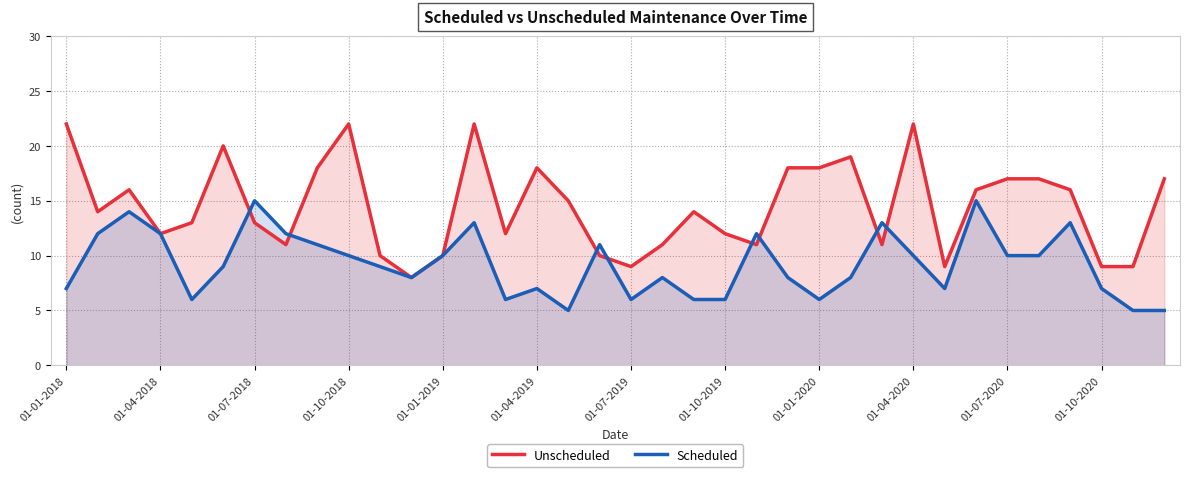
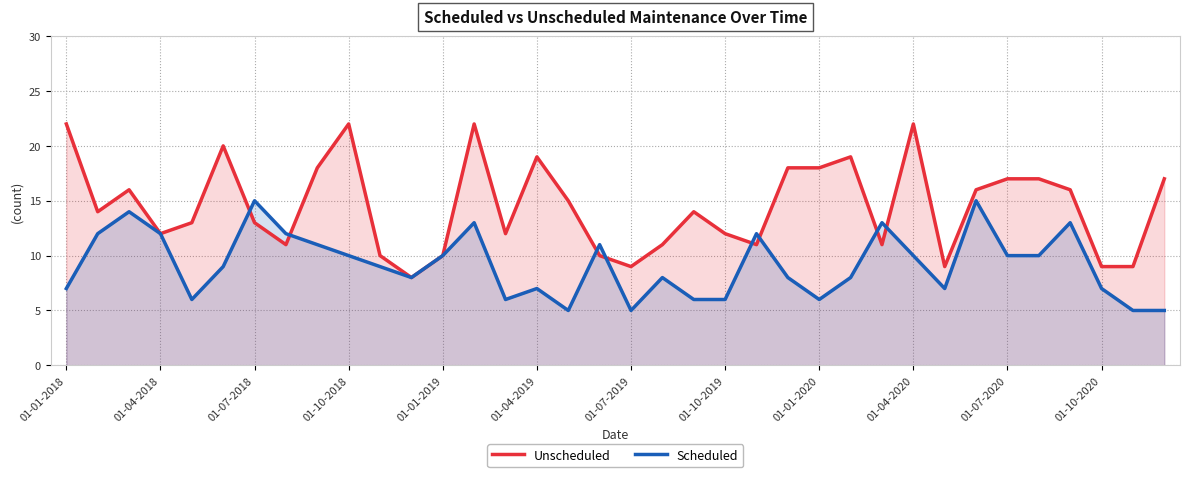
Unscheduled, 01-04-2019: 18 -> 19
Scheduled, 01-07-2019: 6 -> 5
